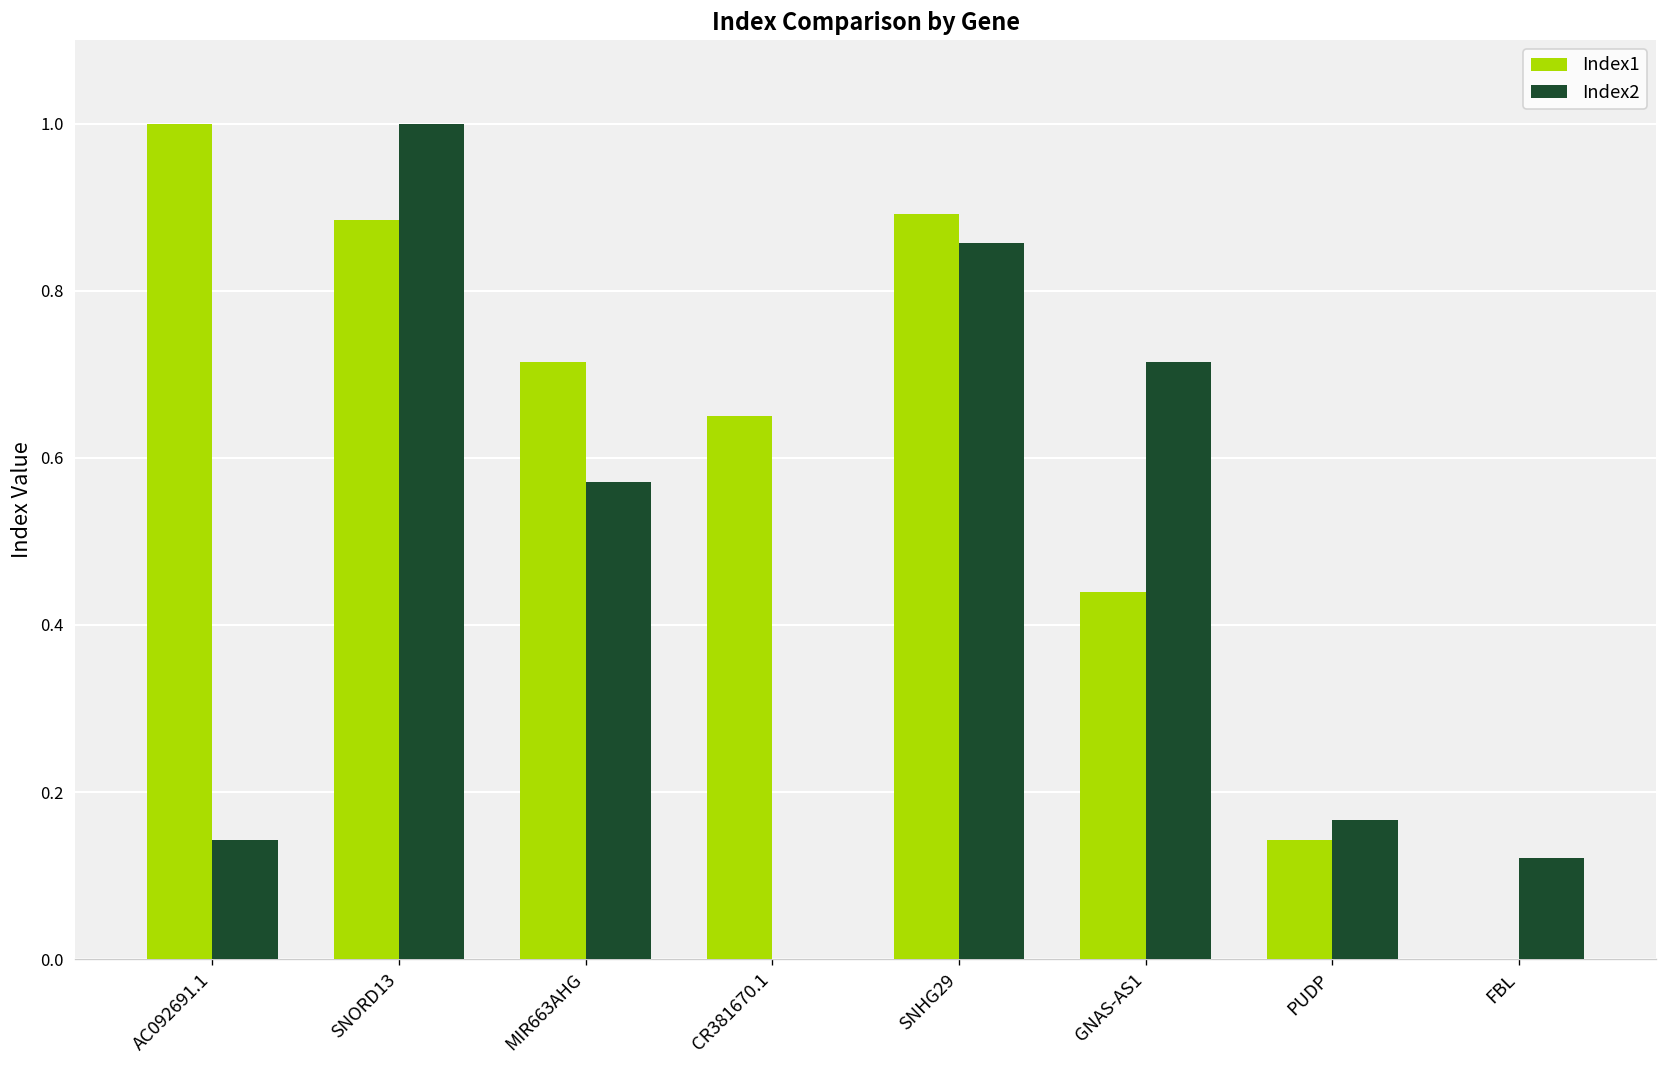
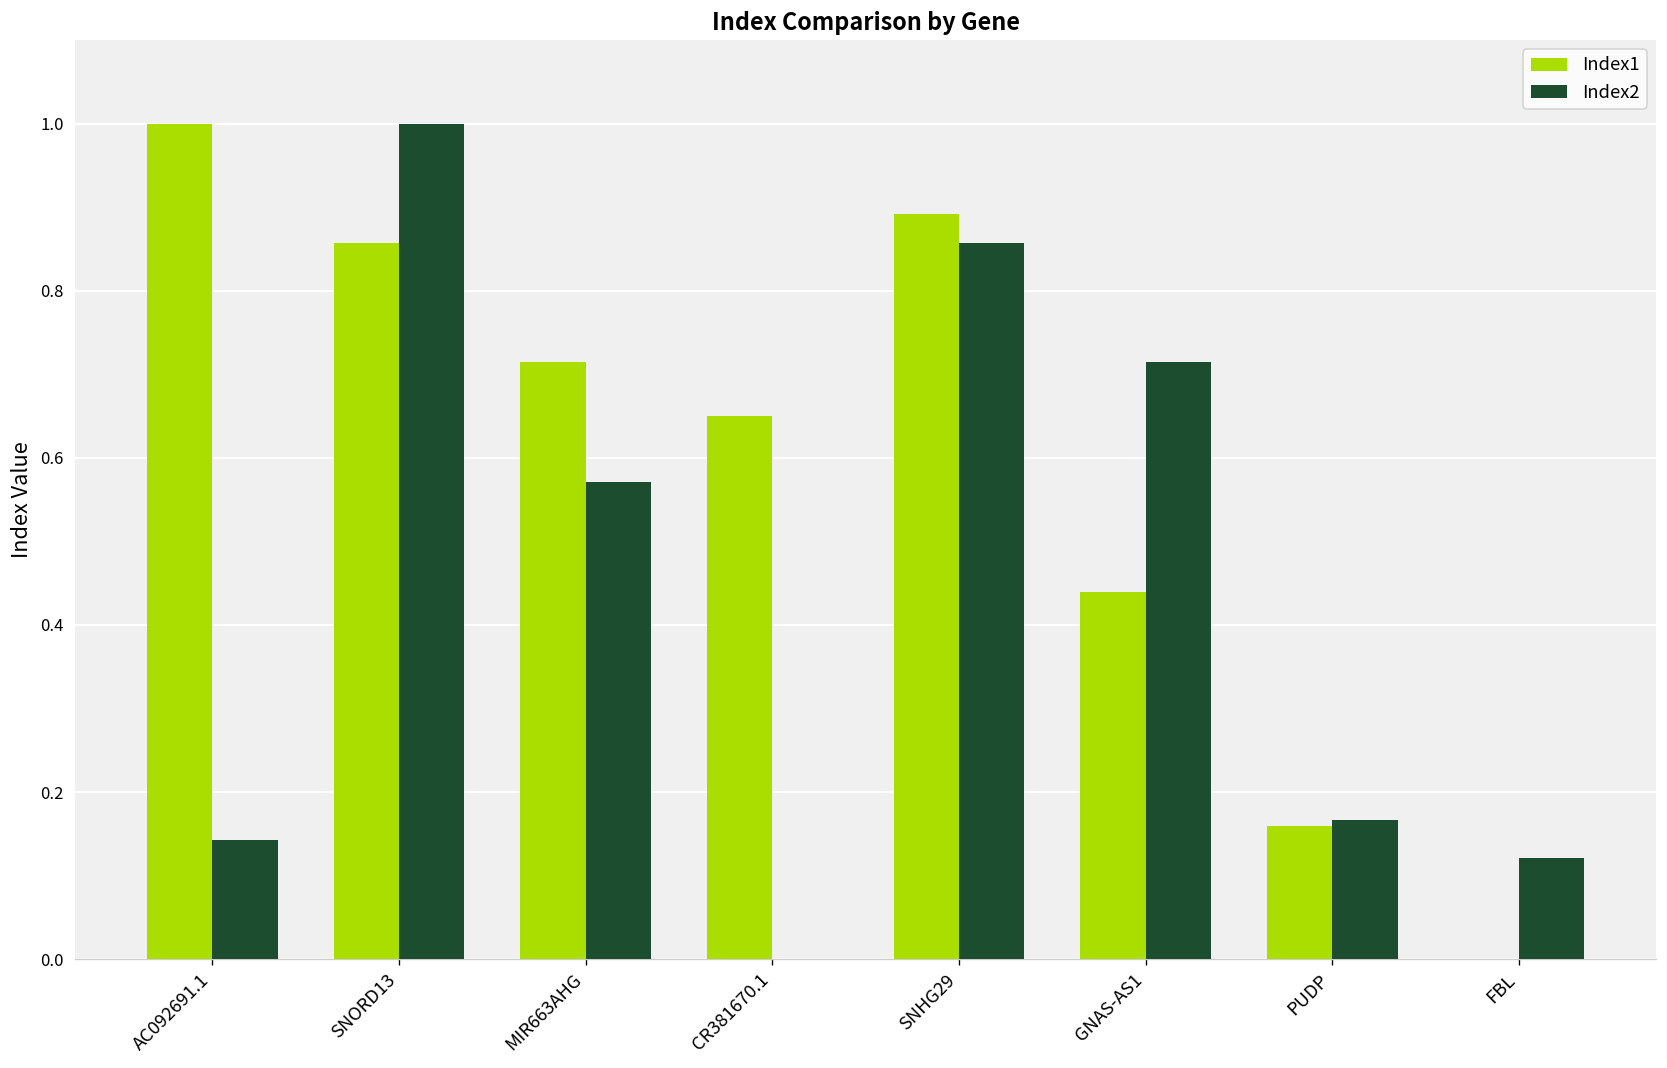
Index1, SNORD13: 0.89 -> 0.86
Index1, PUDP: 0.14 -> 0.16
